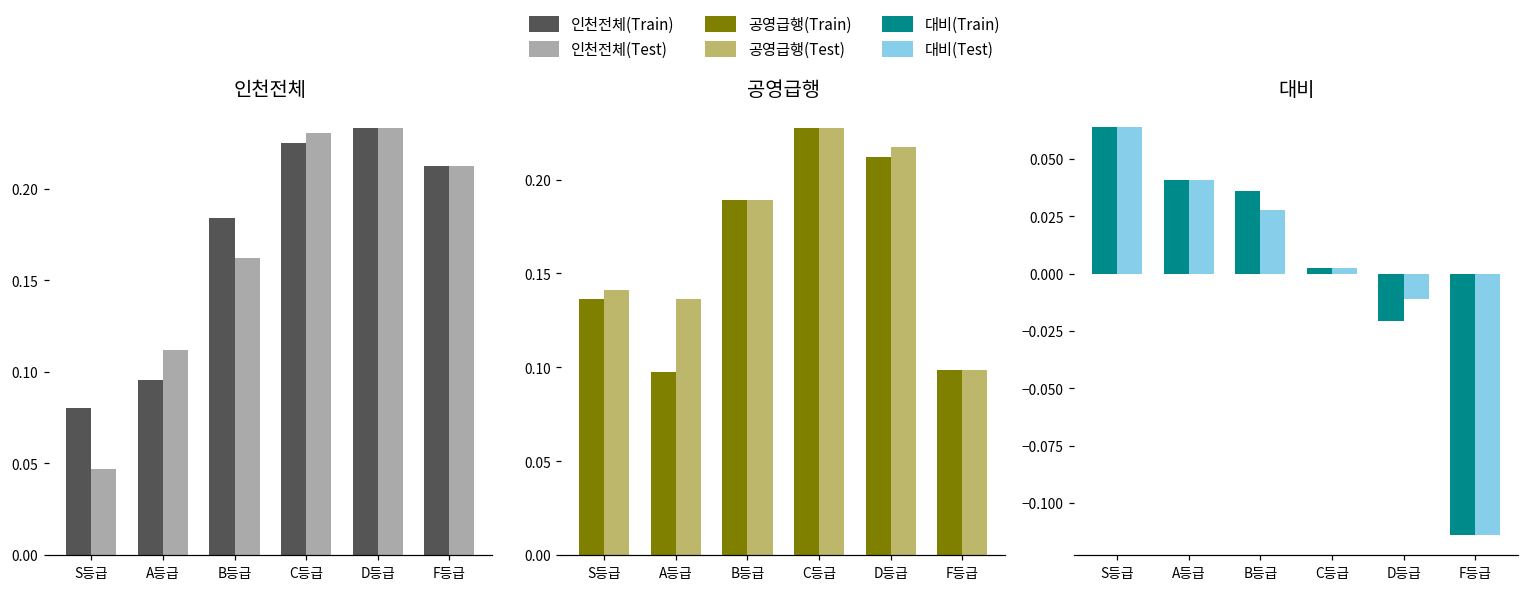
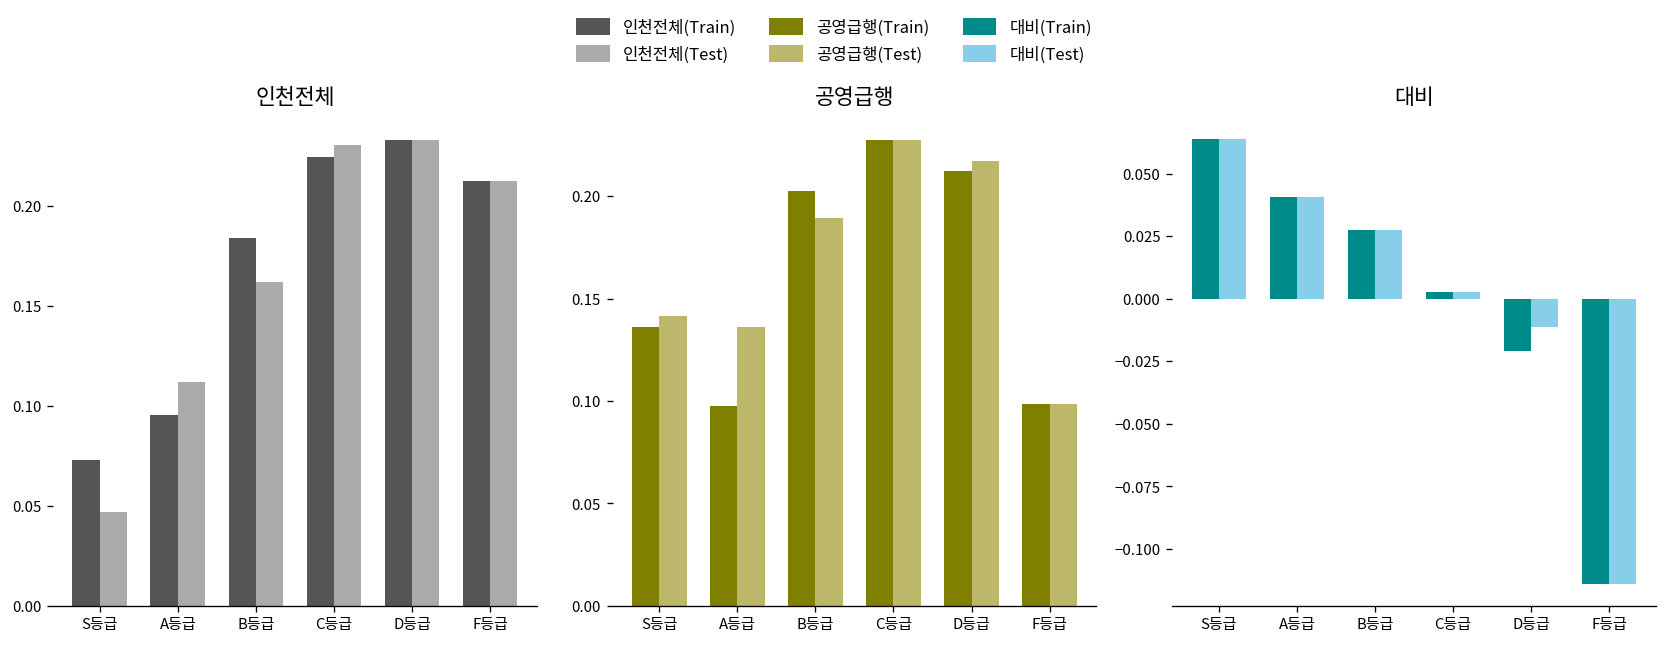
인천전체, 인천전체(Train), S등급: 0.080 -> 0.073
공영급행, 공영급행(Train), B등급: 0.189 -> 0.203
대비, 대비(Train), B등급: 0.036 -> 0.028
